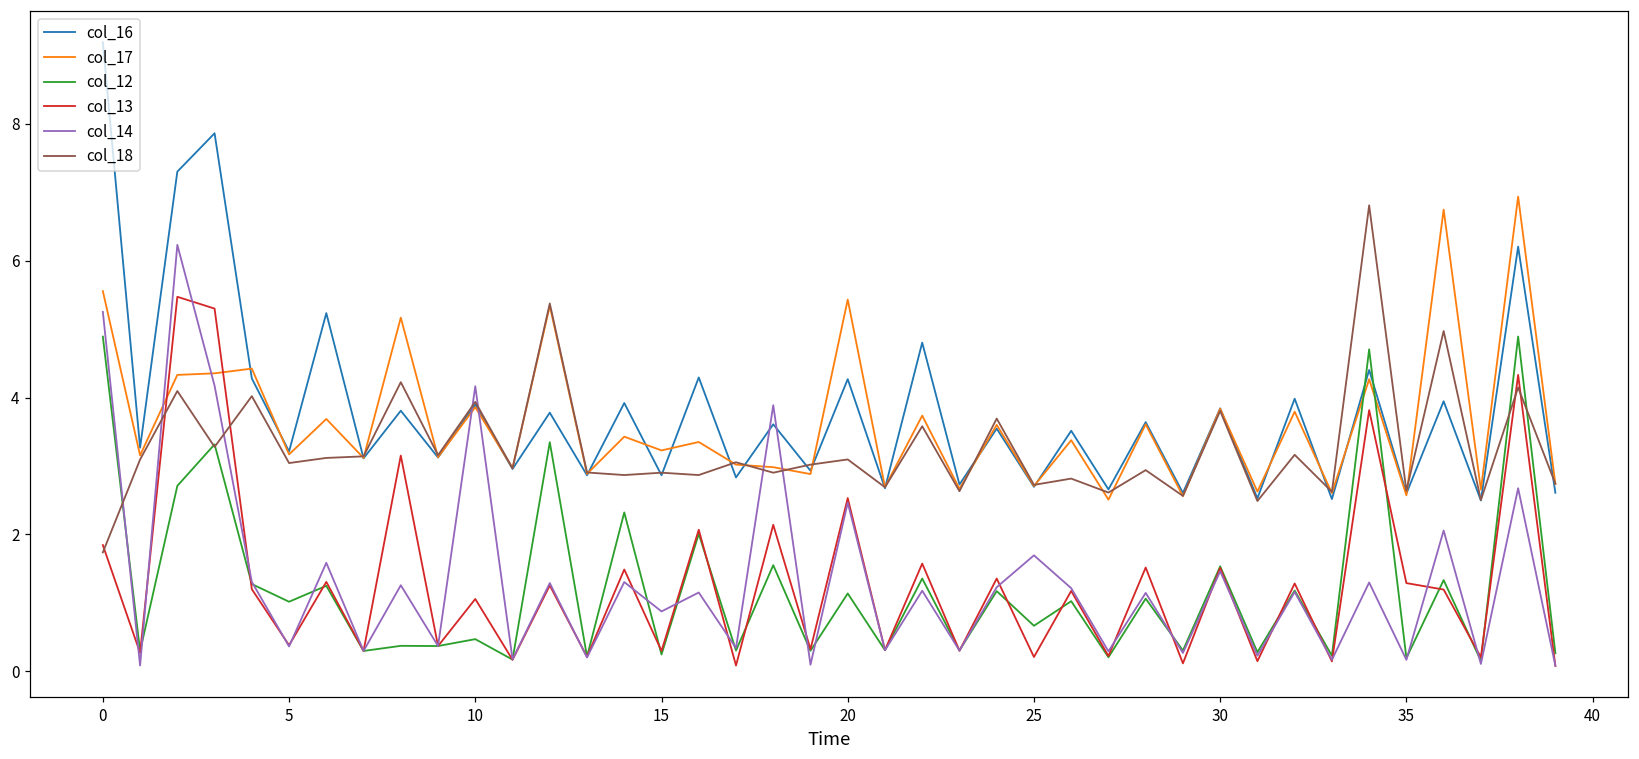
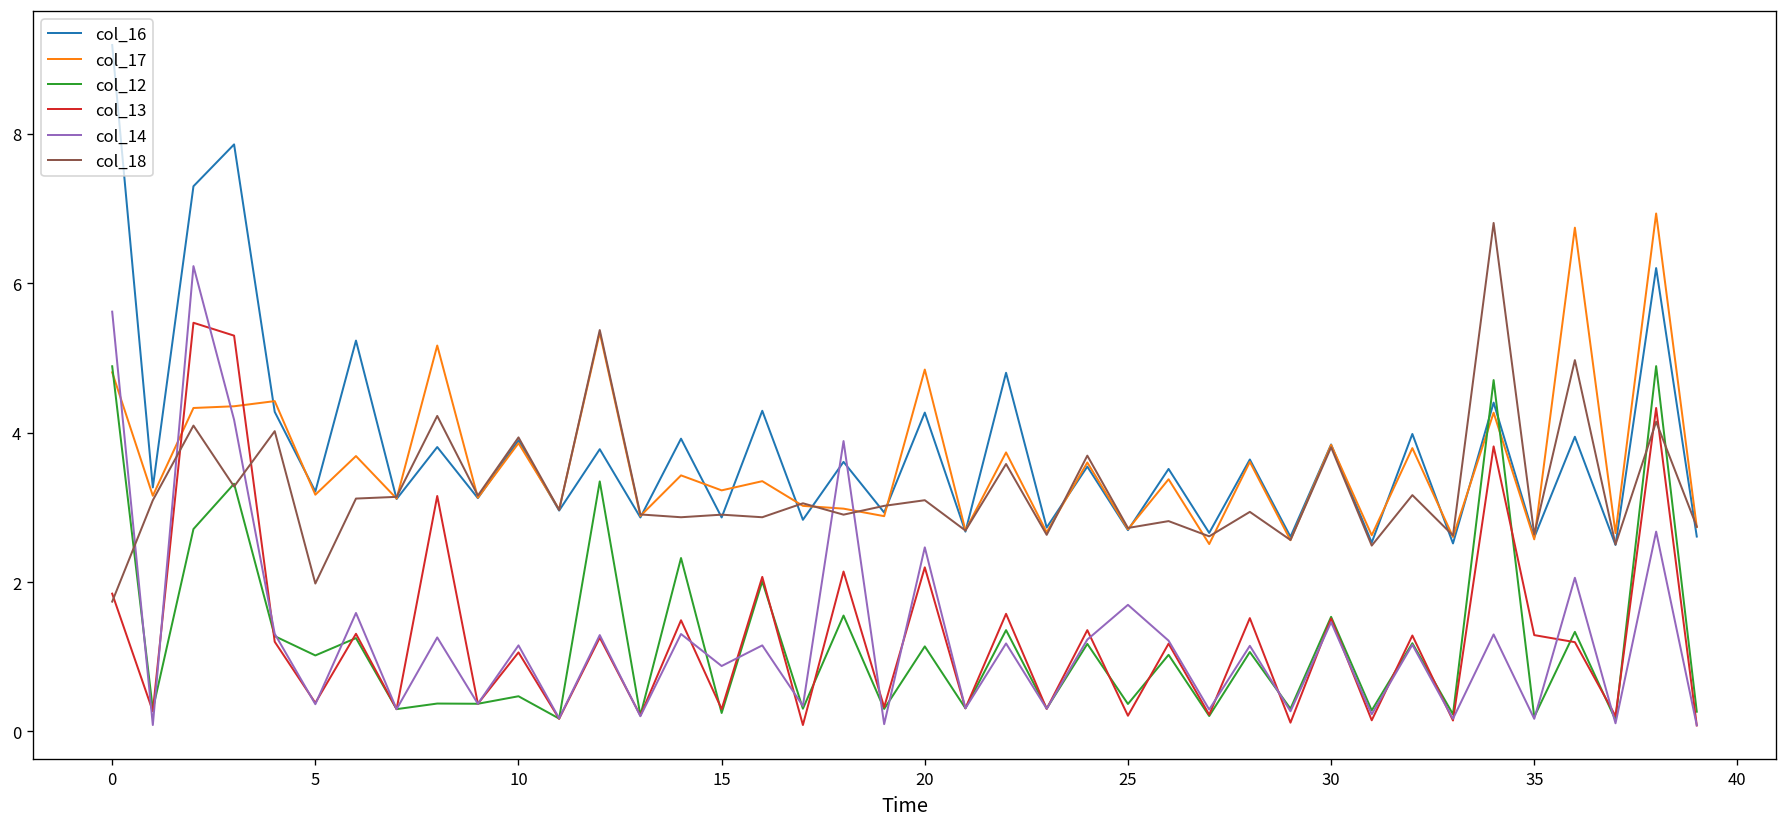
col_17, 0: 5.6 -> 4.8
col_14, 0: 5.3 -> 5.6
col_18, 5: 3.0 -> 2.0
col_14, 10: 4.2 -> 1.2
col_17, 20: 5.4 -> 4.8
col_13, 20: 2.5 -> 2.2
col_12, 25: 0.7 -> 0.4
